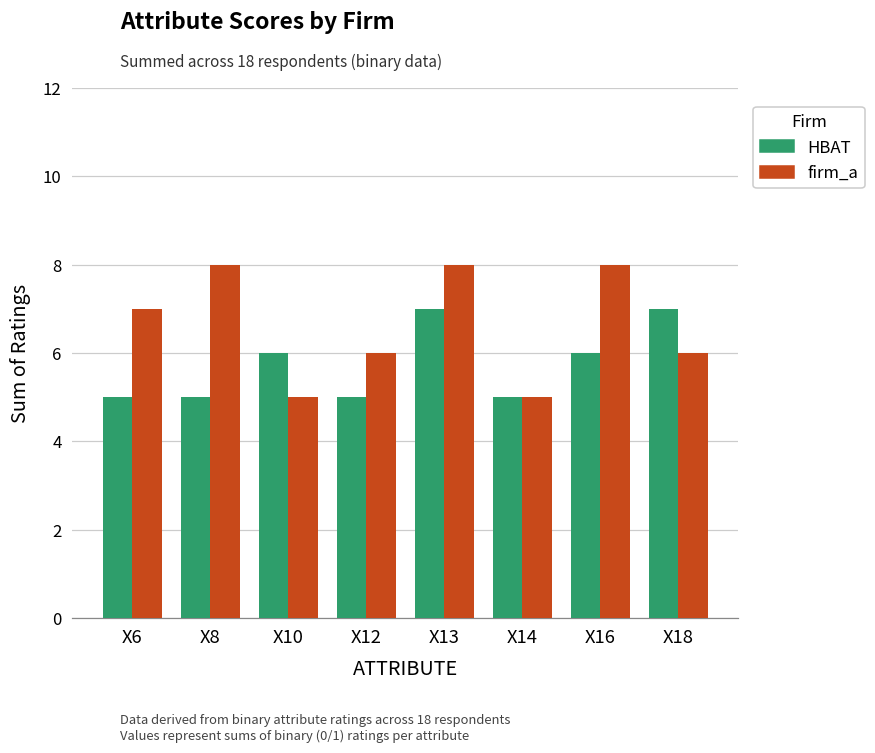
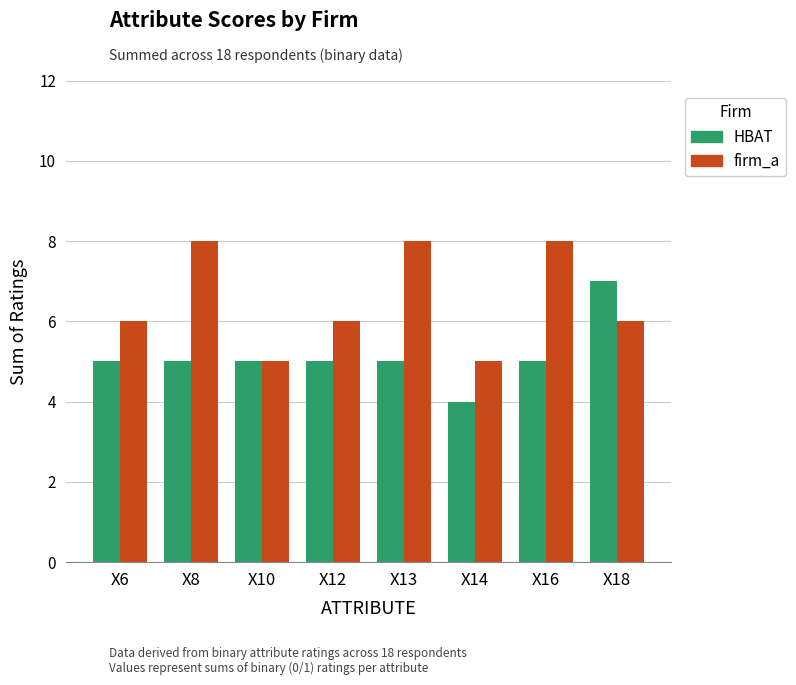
firm_a, X6: 7 -> 6
HBAT, X10: 6 -> 5
HBAT, X13: 7 -> 5
HBAT, X14: 5 -> 4
HBAT, X16: 6 -> 5
